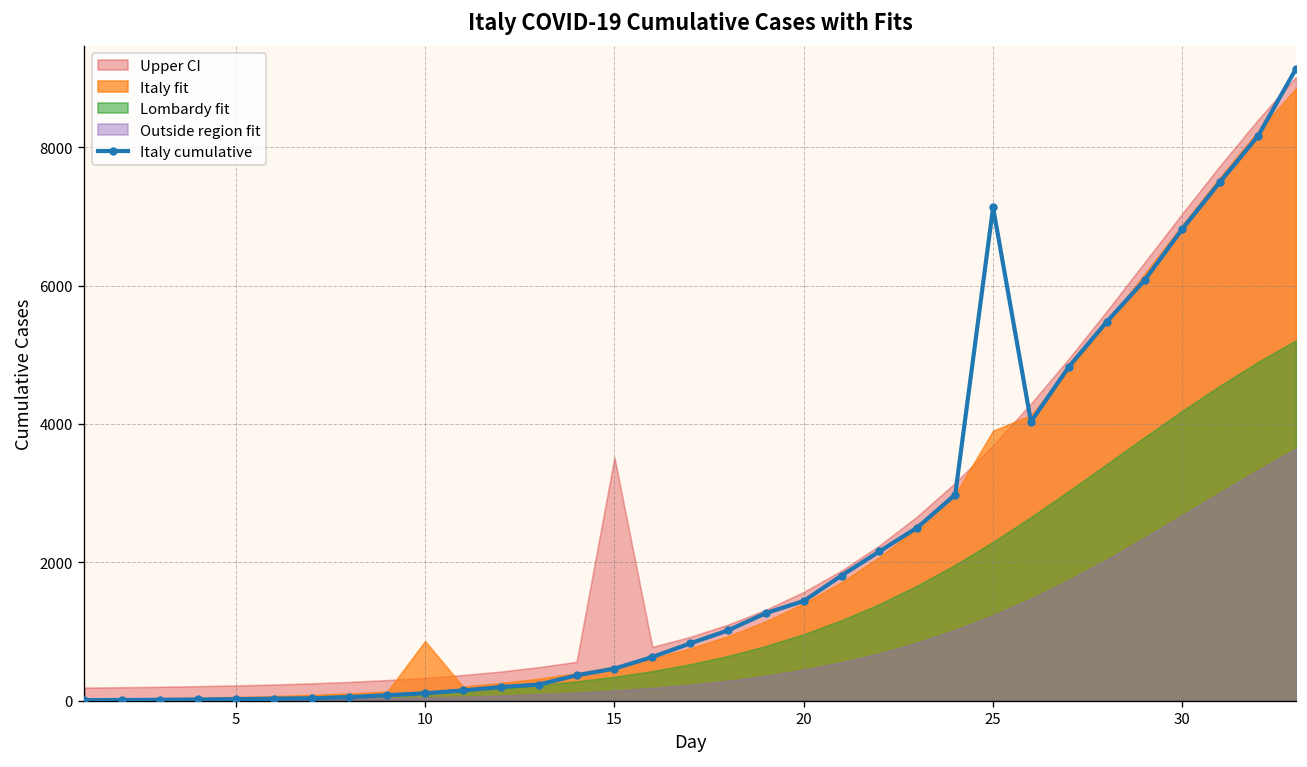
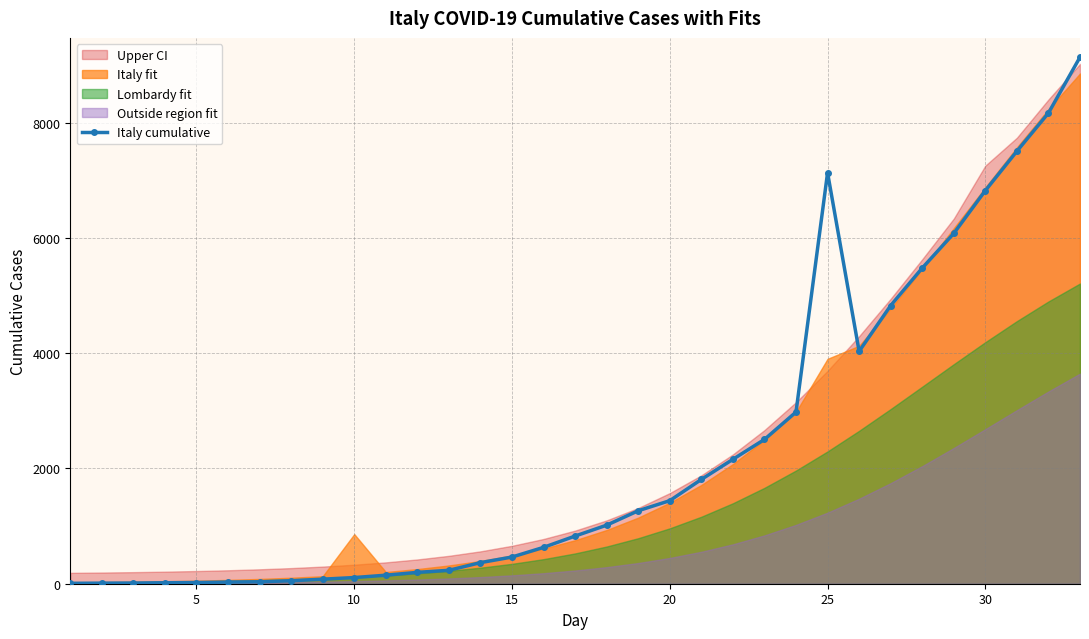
Upper CI, 15: 3500 -> 700
Upper CI, 30: 7000 -> 7300
